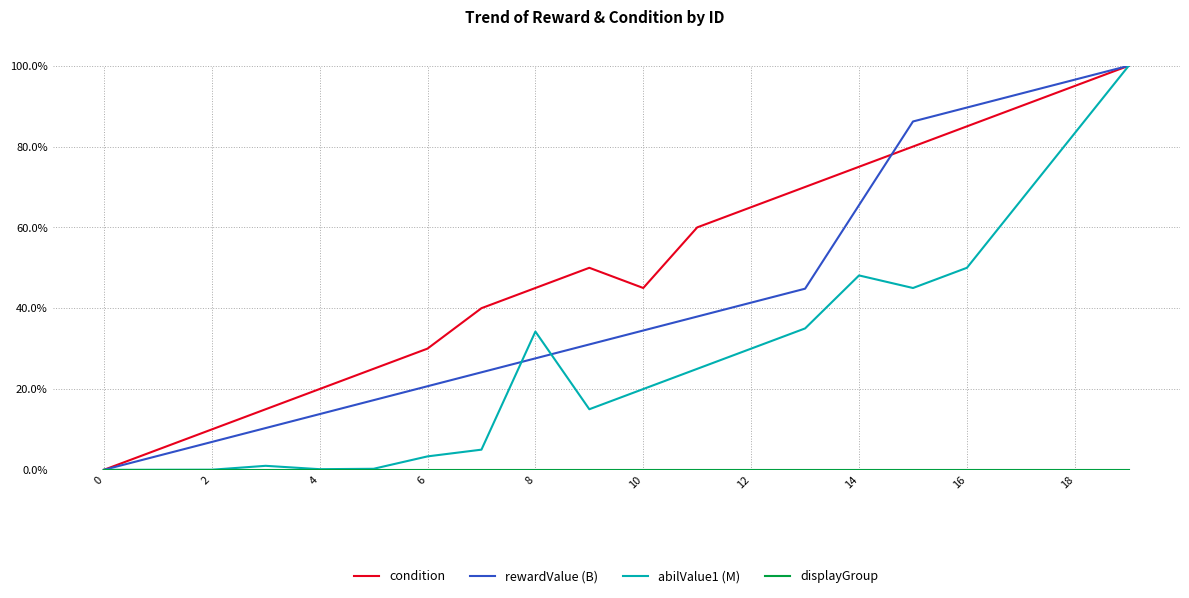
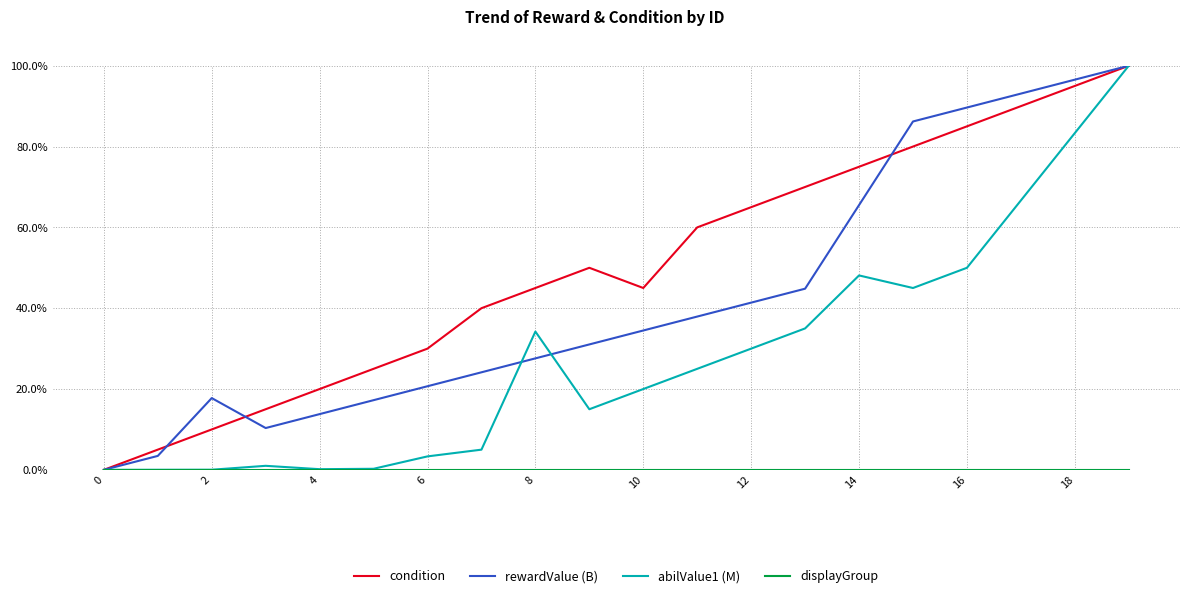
rewardValue (B), 2: 7% -> 18%
